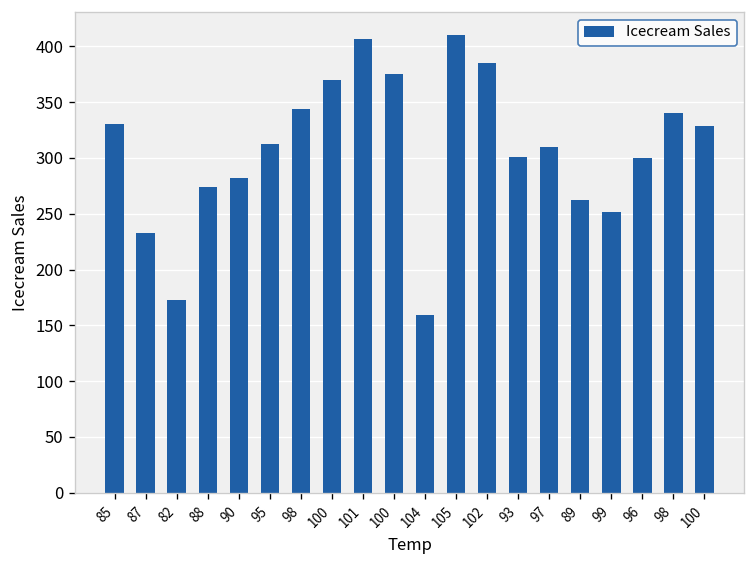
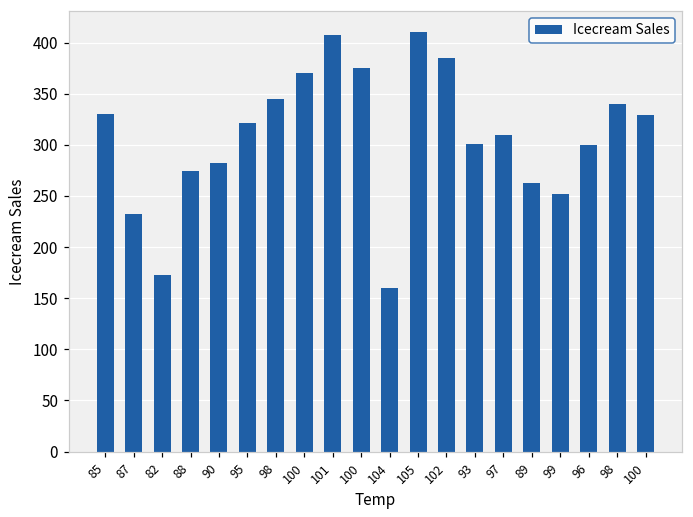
95: 310 -> 320
